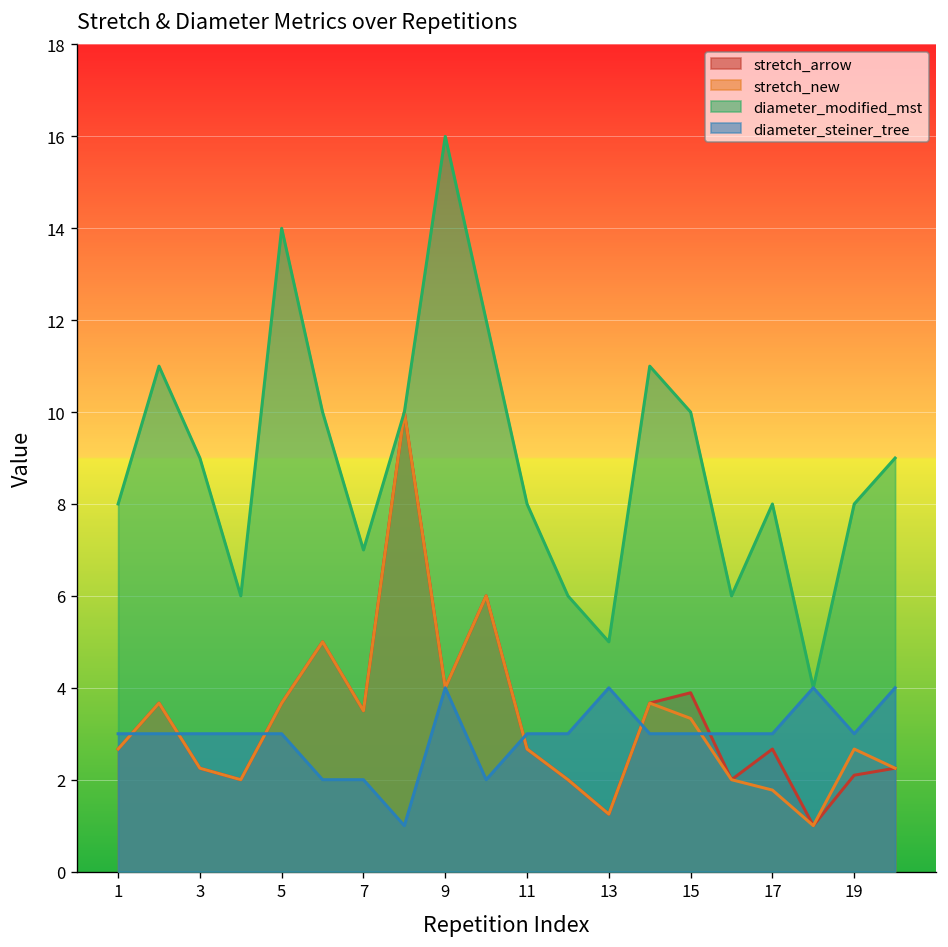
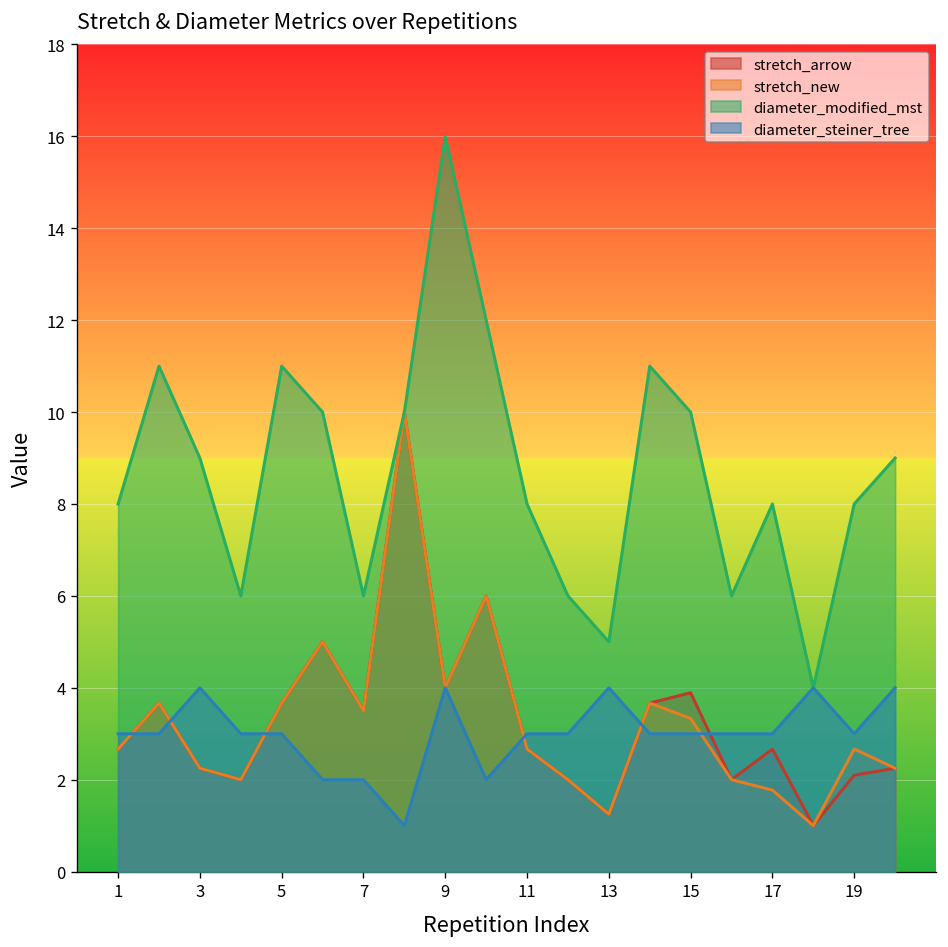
diameter_steiner_tree, 3: 3 -> 4
diameter_modified_mst, 5: 14 -> 11
diameter_modified_mst, 7: 7 -> 6
